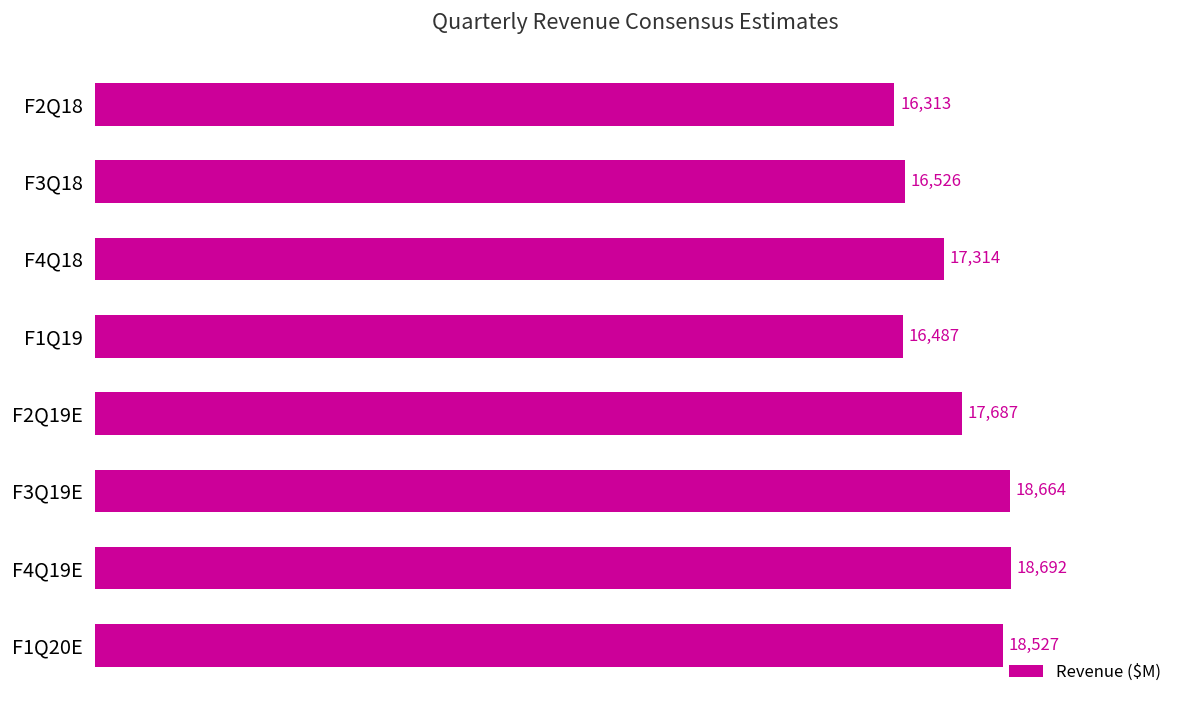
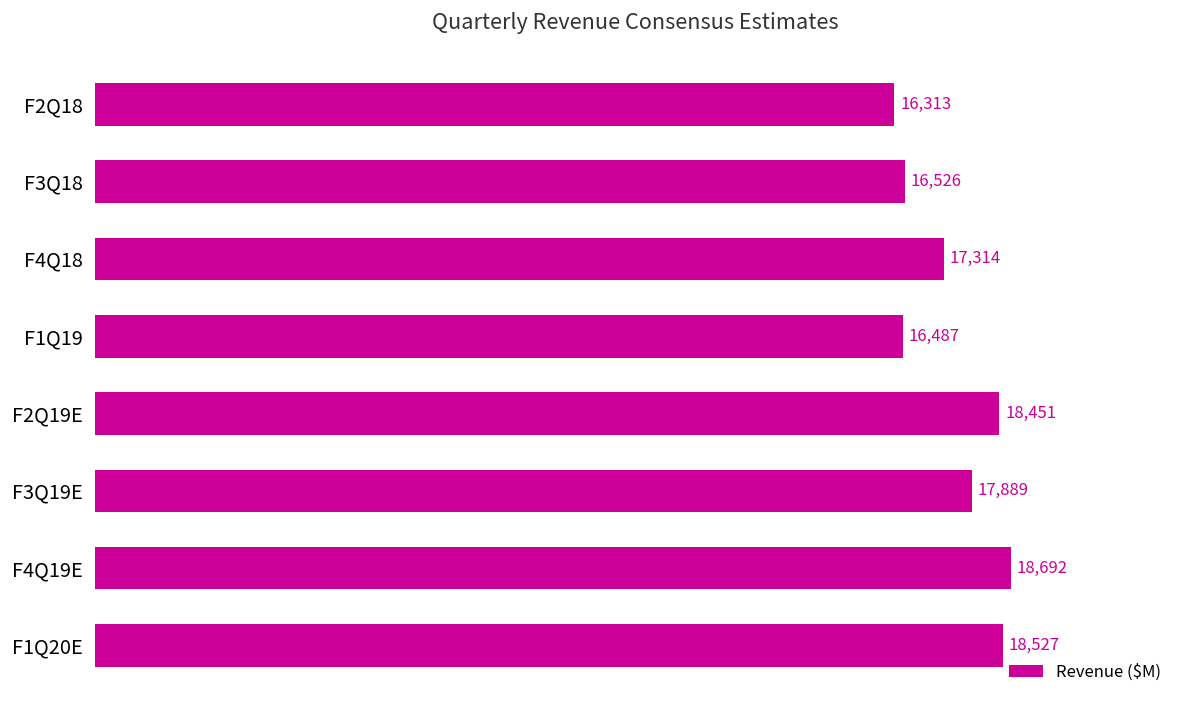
F2Q19E: 17,687 -> 18,451
F3Q19E: 18,664 -> 17,889
